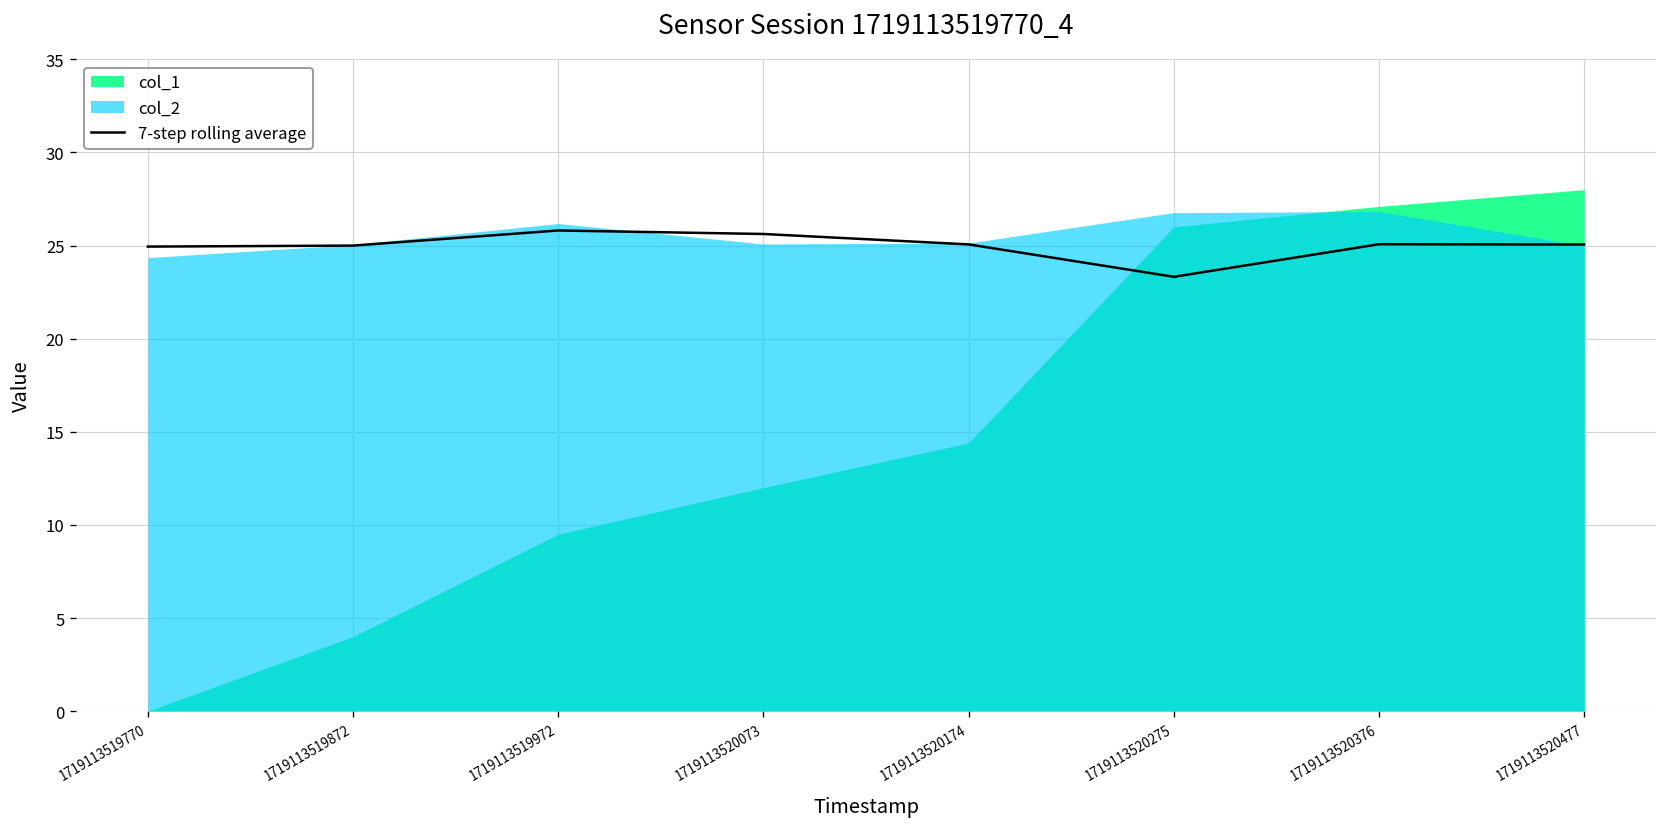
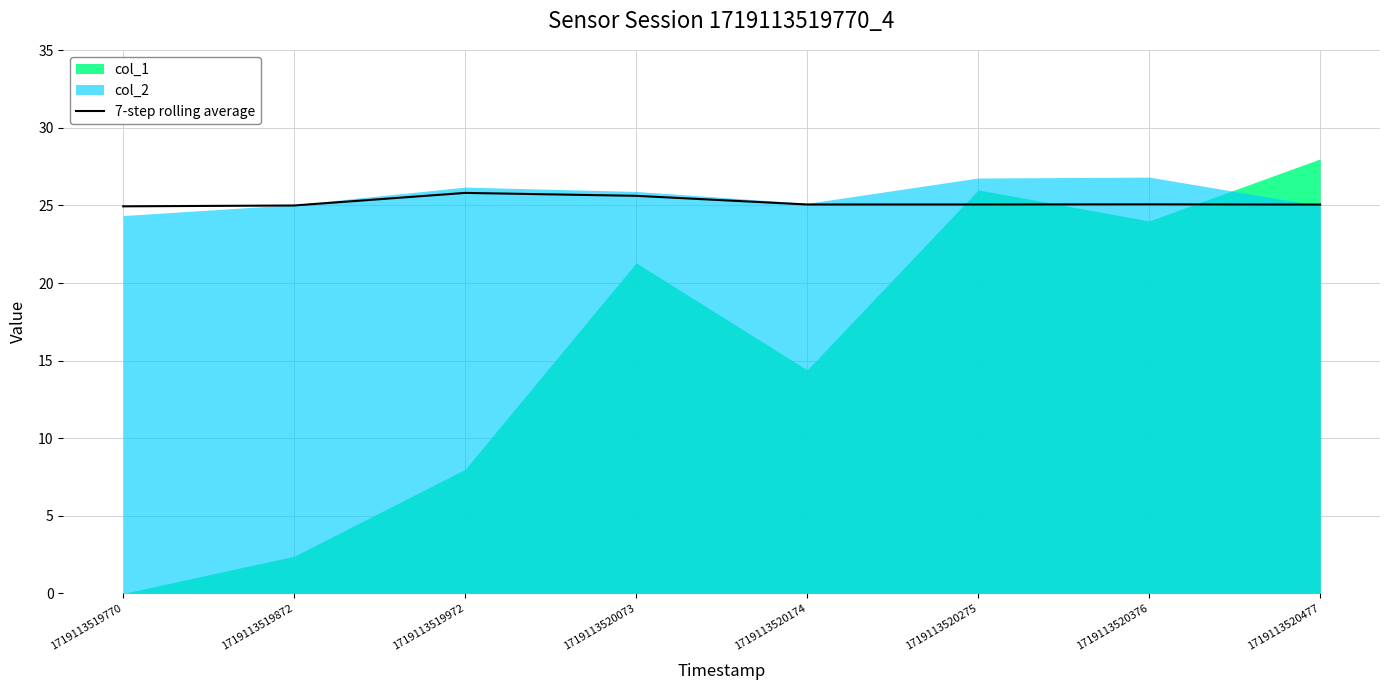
col_1, 1719113519872: 4.0 -> 2.4
col_1, 1719113519972: 9.5 -> 8.0
col_1, 1719113520073: 12.0 -> 21.3
col_2, 1719113520073: 25.1 -> 25.9
7-step rolling average, 1719113520275: 23.3 -> 25.1
col_1, 1719113520376: 27.1 -> 24.0
